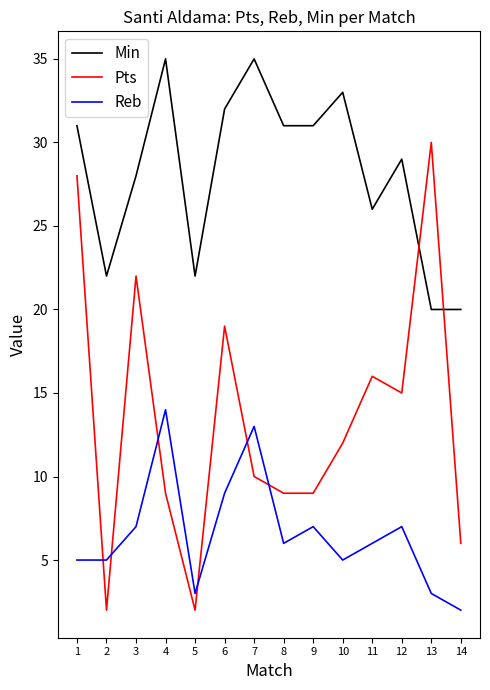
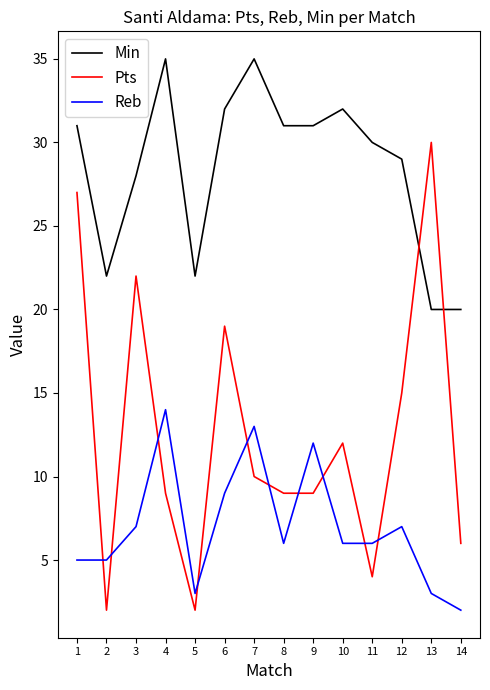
Pts, 1: 28 -> 27
Reb, 9: 7 -> 12
Min, 10: 33 -> 32
Reb, 10: 5 -> 6
Min, 11: 26 -> 30
Pts, 11: 16 -> 4
